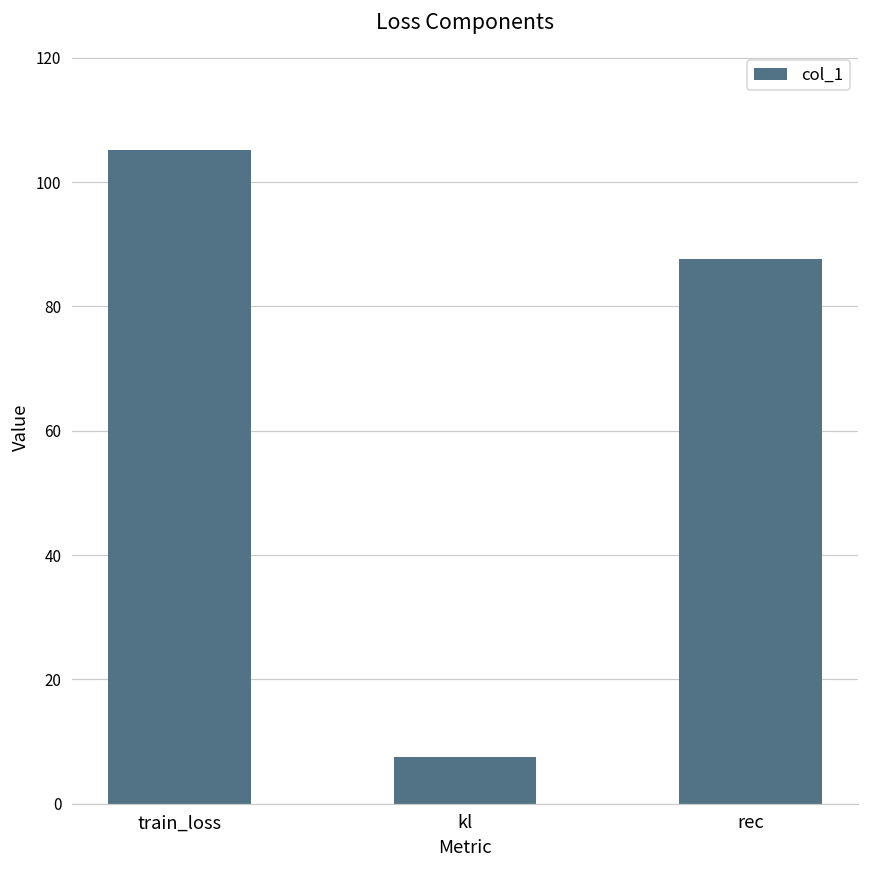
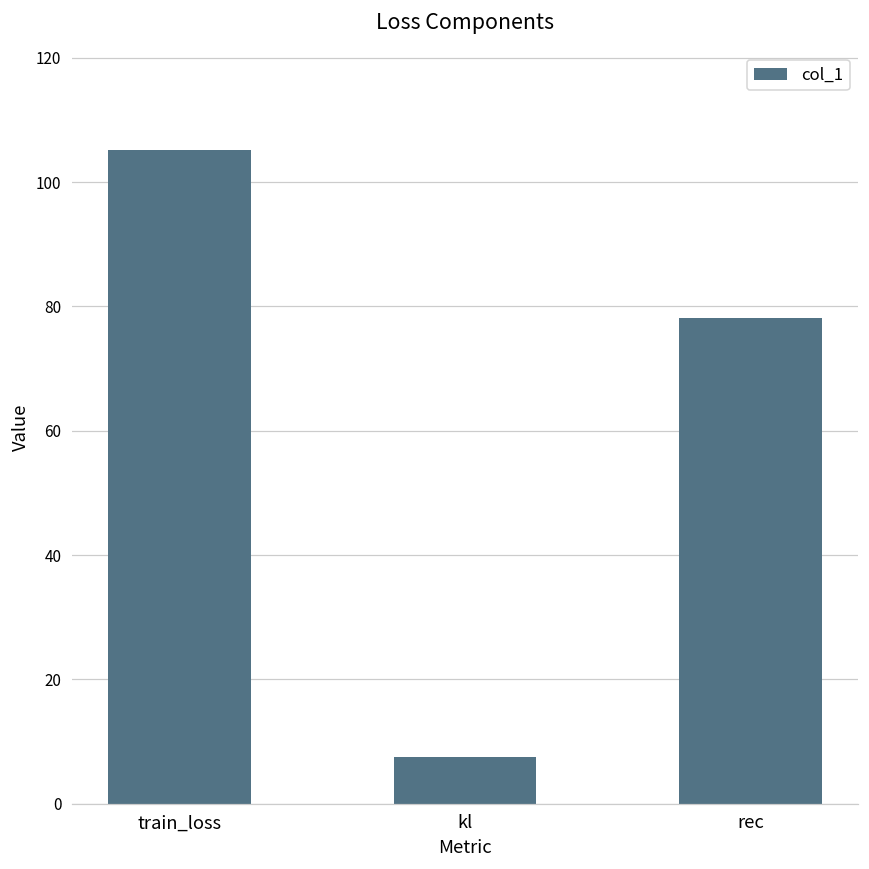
rec: 88 -> 78
